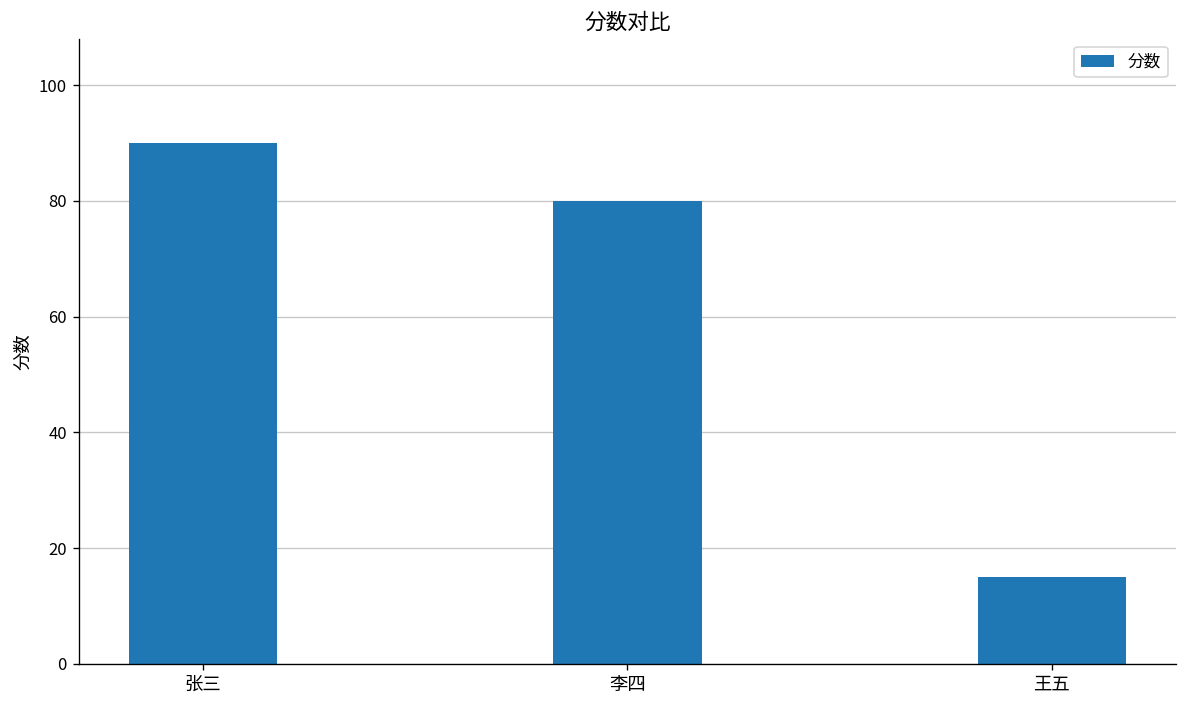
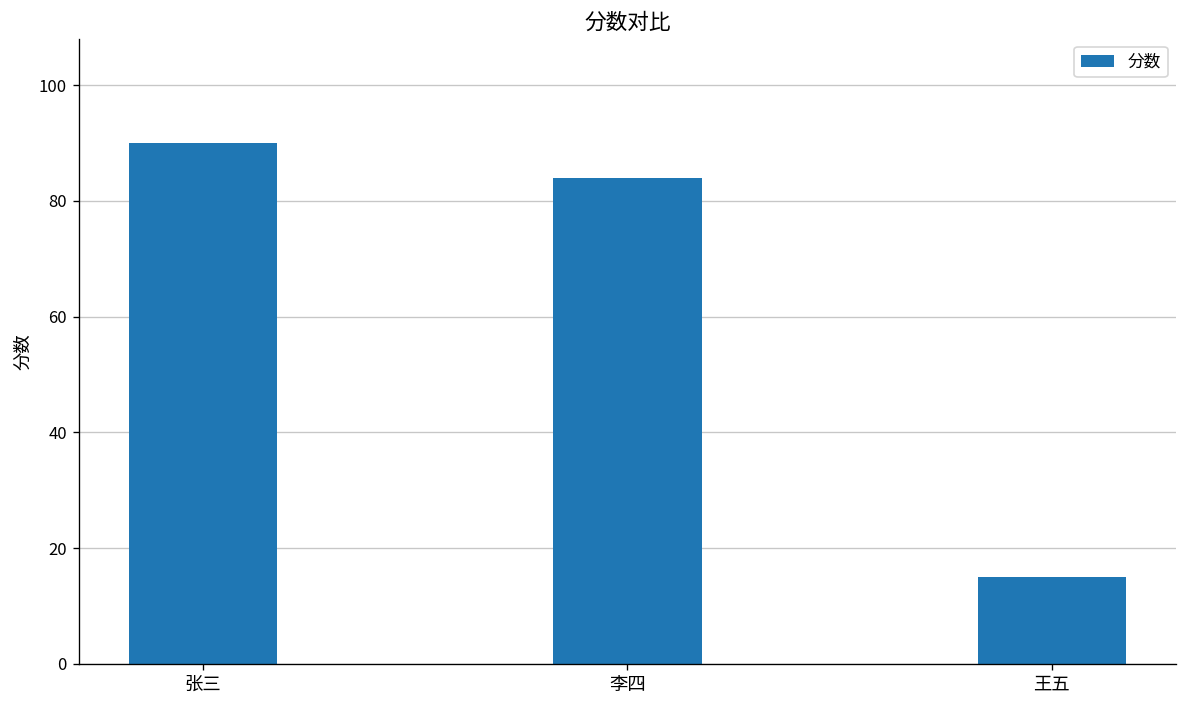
李四: 80 -> 84
